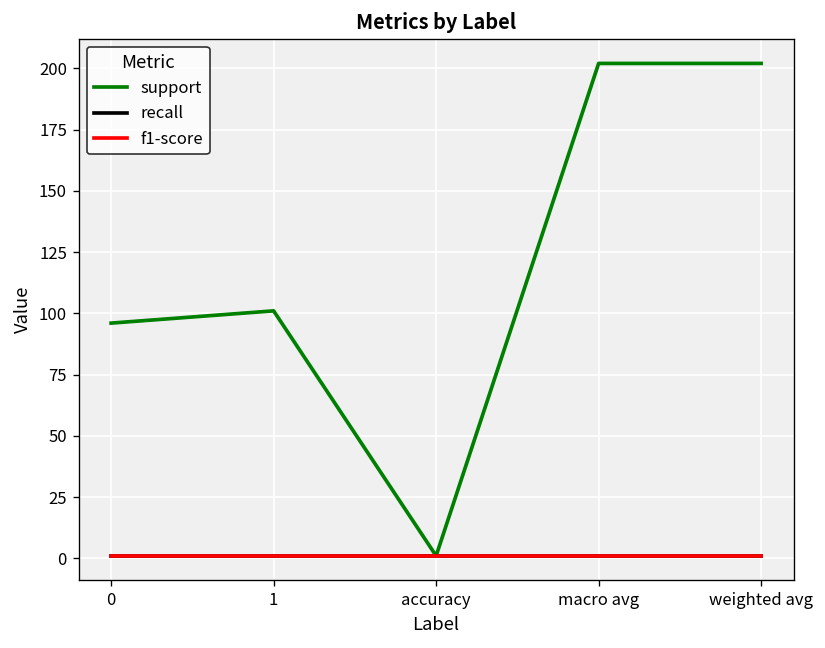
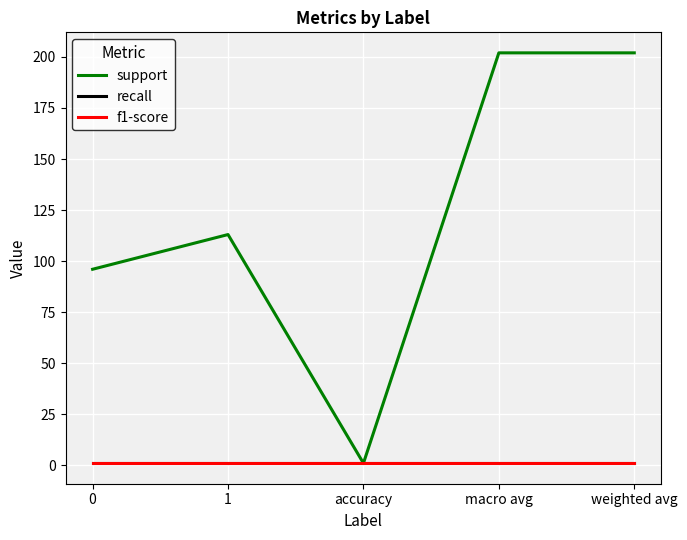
support, 1: 101 -> 113
